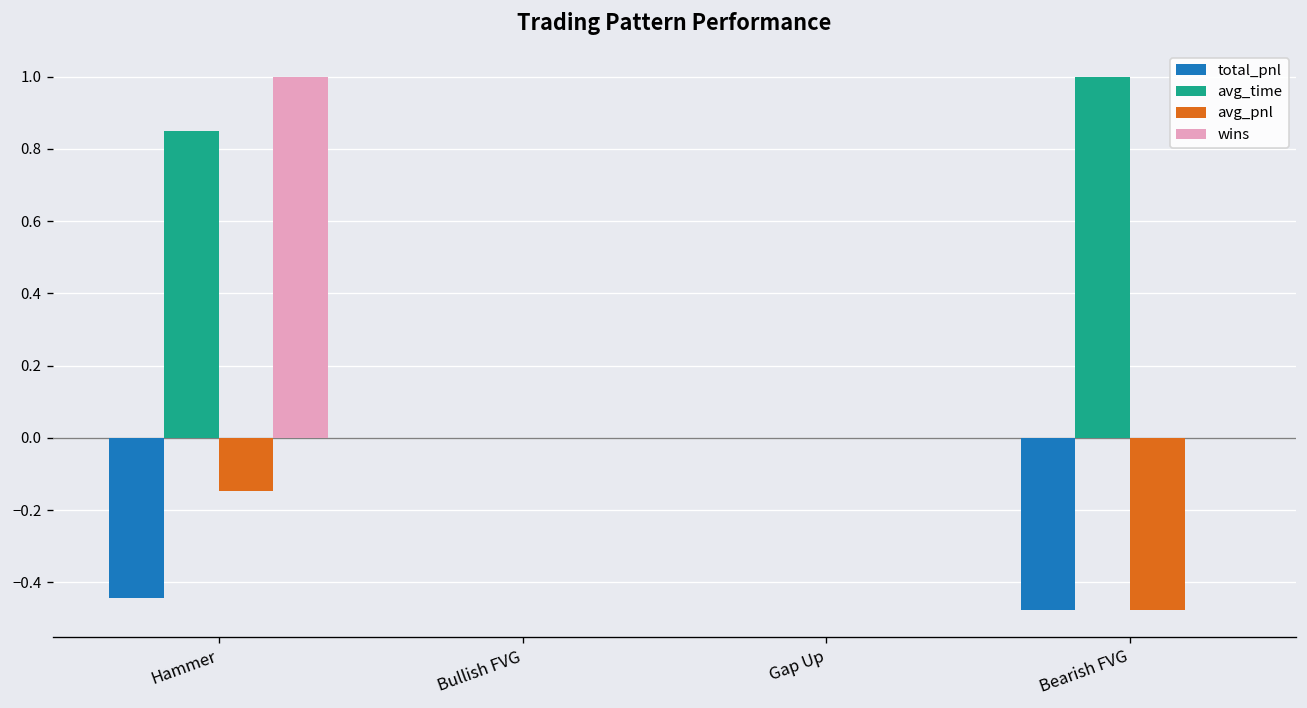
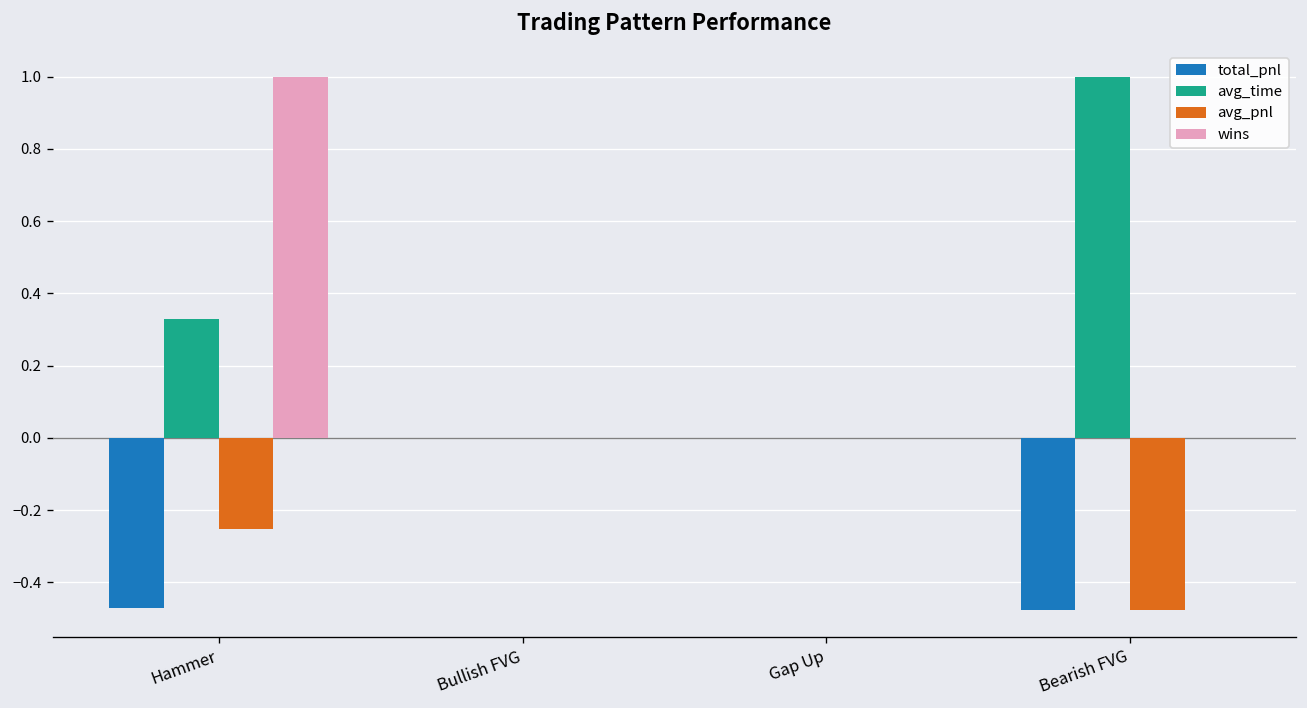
total_pnl, Hammer: -0.44 -> -0.47
avg_time, Hammer: 0.85 -> 0.33
avg_pnl, Hammer: -0.15 -> -0.25
